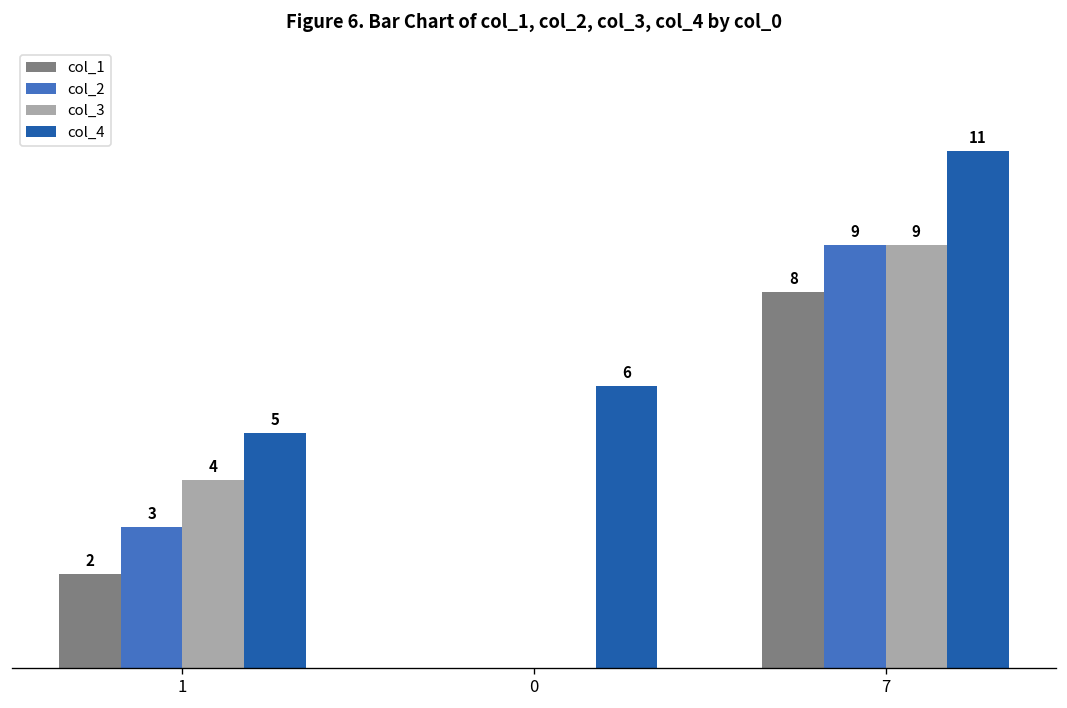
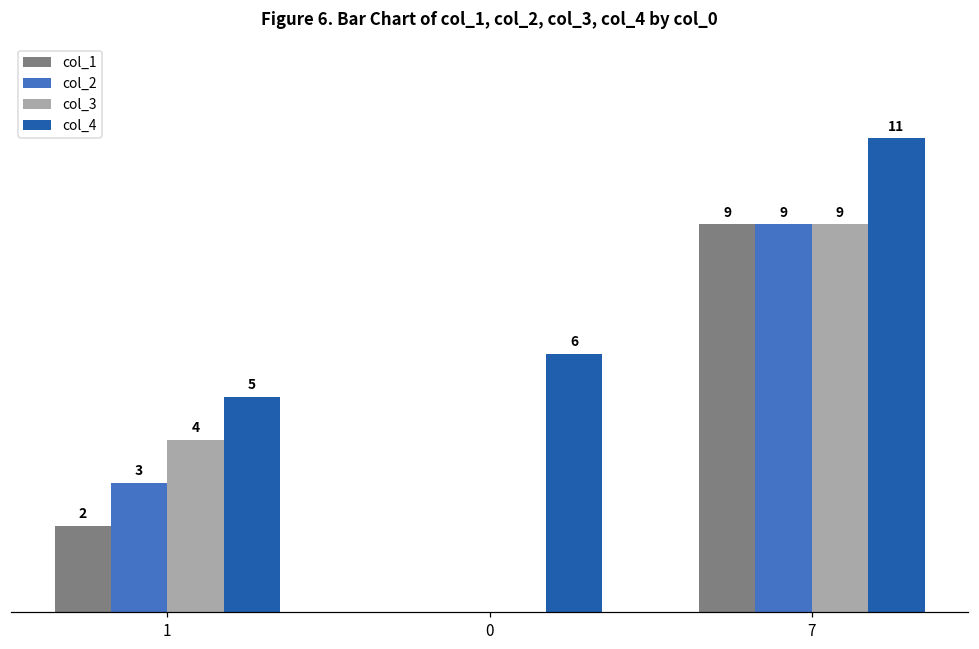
col_1, 7: 8 -> 9
